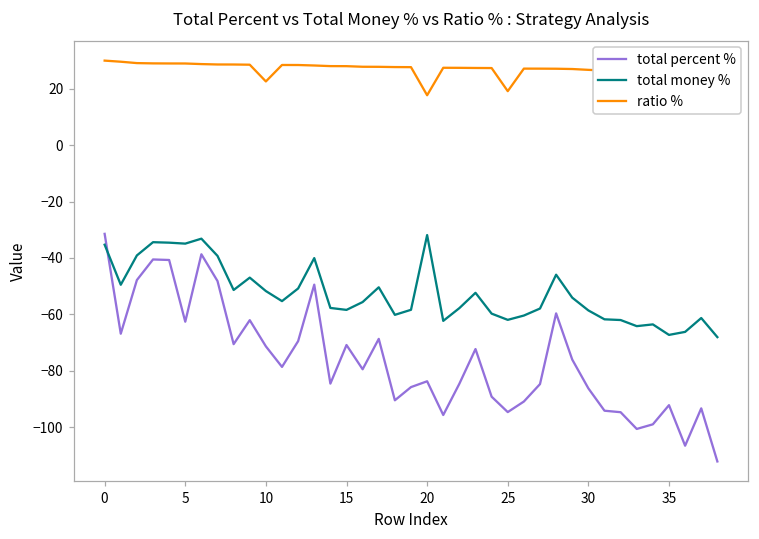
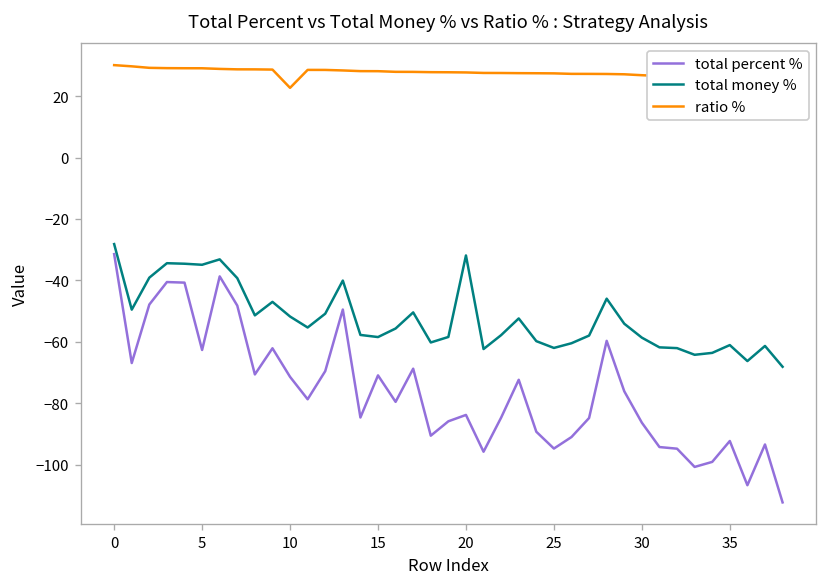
total money %, 0: -35 -> -28
ratio %, 20: 18 -> 28
ratio %, 25: 19 -> 27
total money %, 35: -67 -> -61
